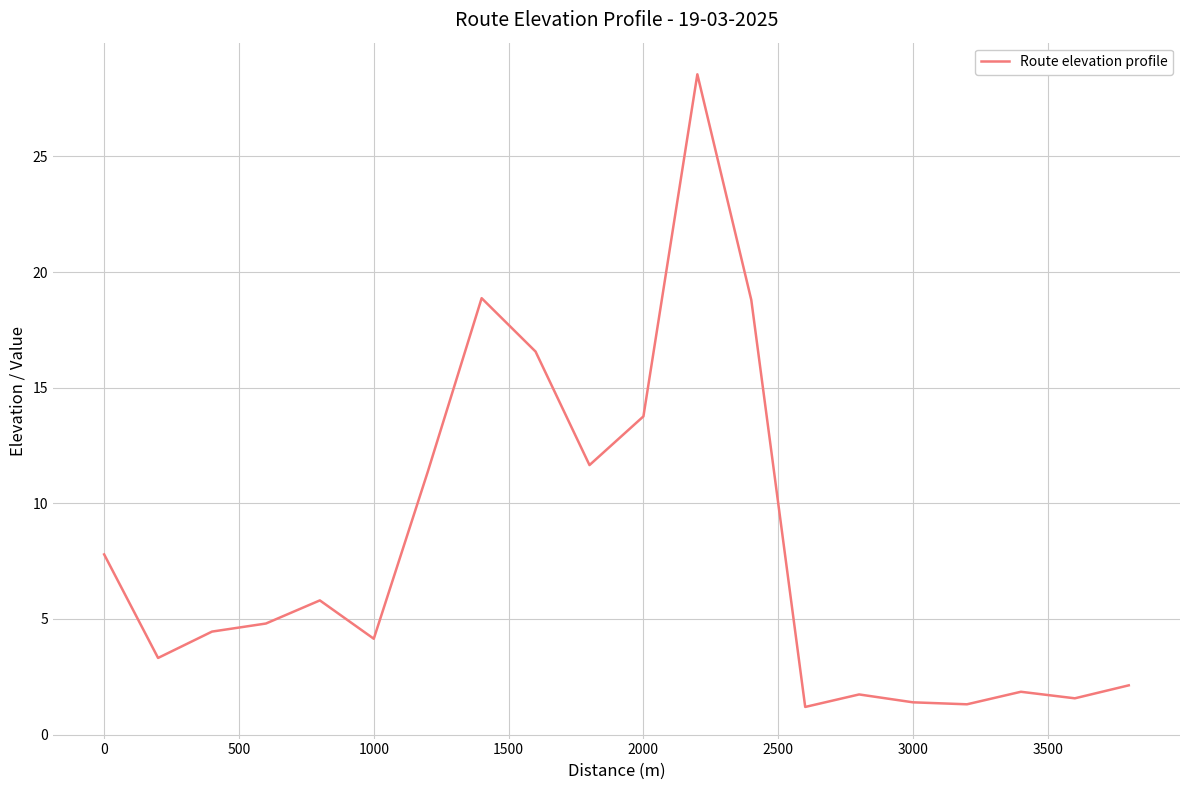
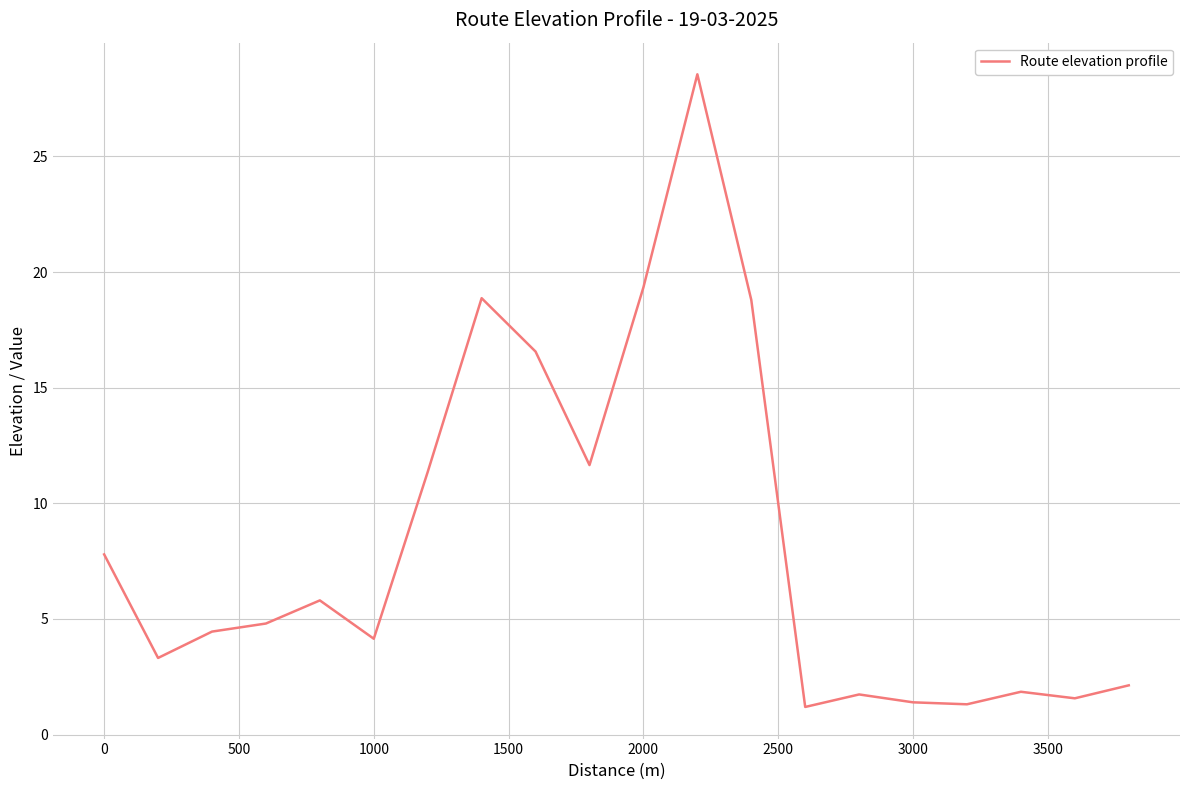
2000: 13.8 -> 19.3
